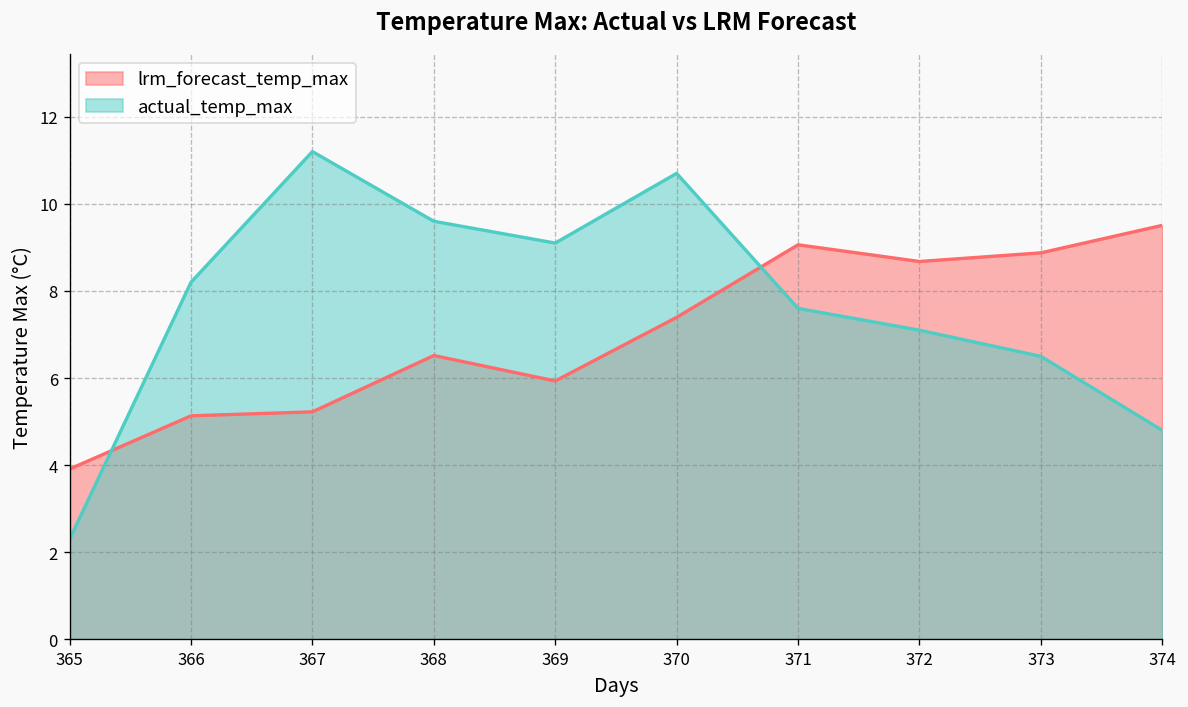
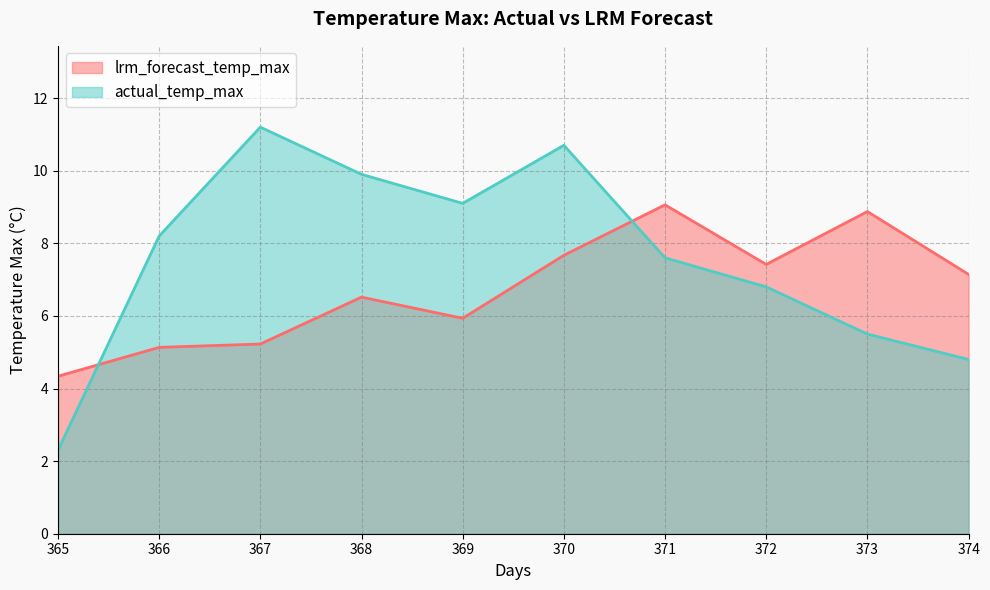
lrm_forecast_temp_max, 365: 3.9 -> 4.3
actual_temp_max, 368: 9.6 -> 9.9
lrm_forecast_temp_max, 370: 7.4 -> 7.7
lrm_forecast_temp_max, 372: 8.7 -> 7.4
actual_temp_max, 372: 7.1 -> 6.8
actual_temp_max, 373: 6.5 -> 5.5
lrm_forecast_temp_max, 374: 9.5 -> 7.1
